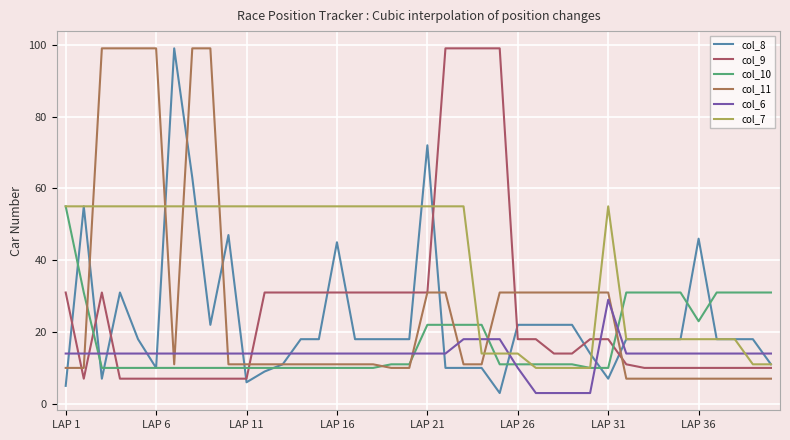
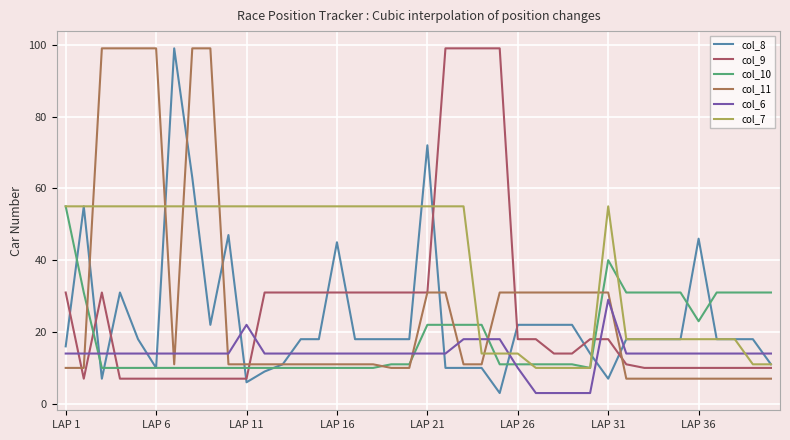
col_8, LAP 1: 5 -> 16
col_6, LAP 11: 14 -> 22
col_10, LAP 31: 10 -> 40
